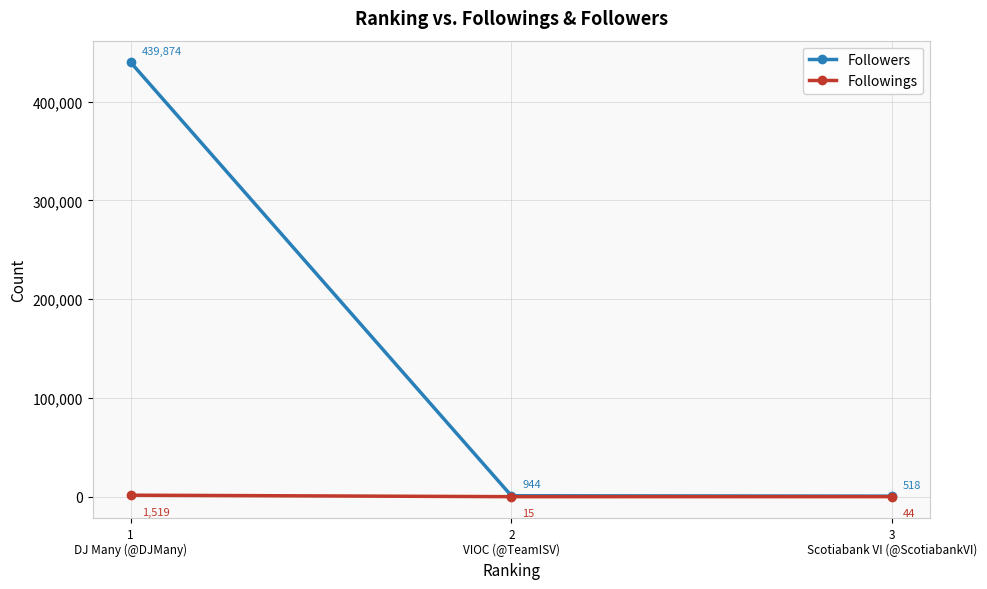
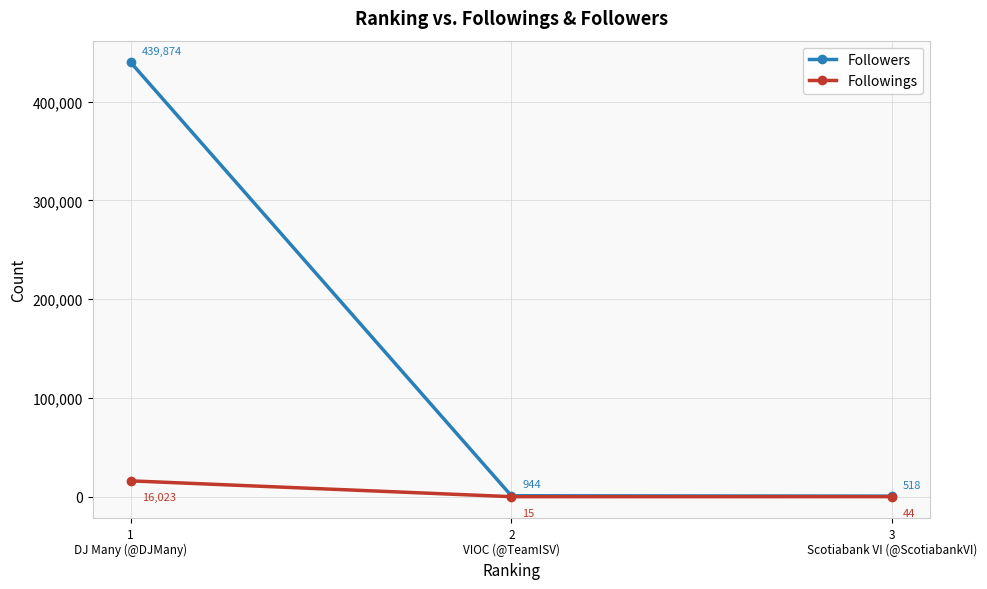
Followings, 1 DJ Many (@DJMany): 1,519 -> 16,023
